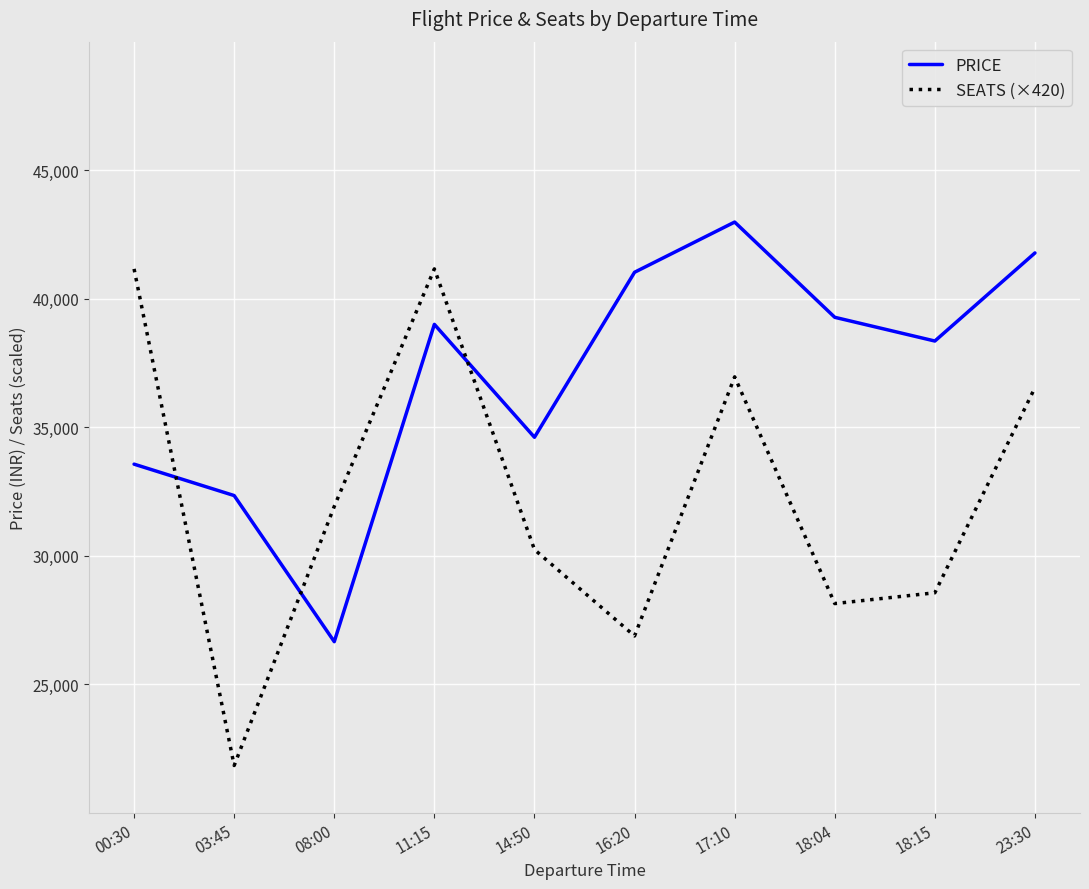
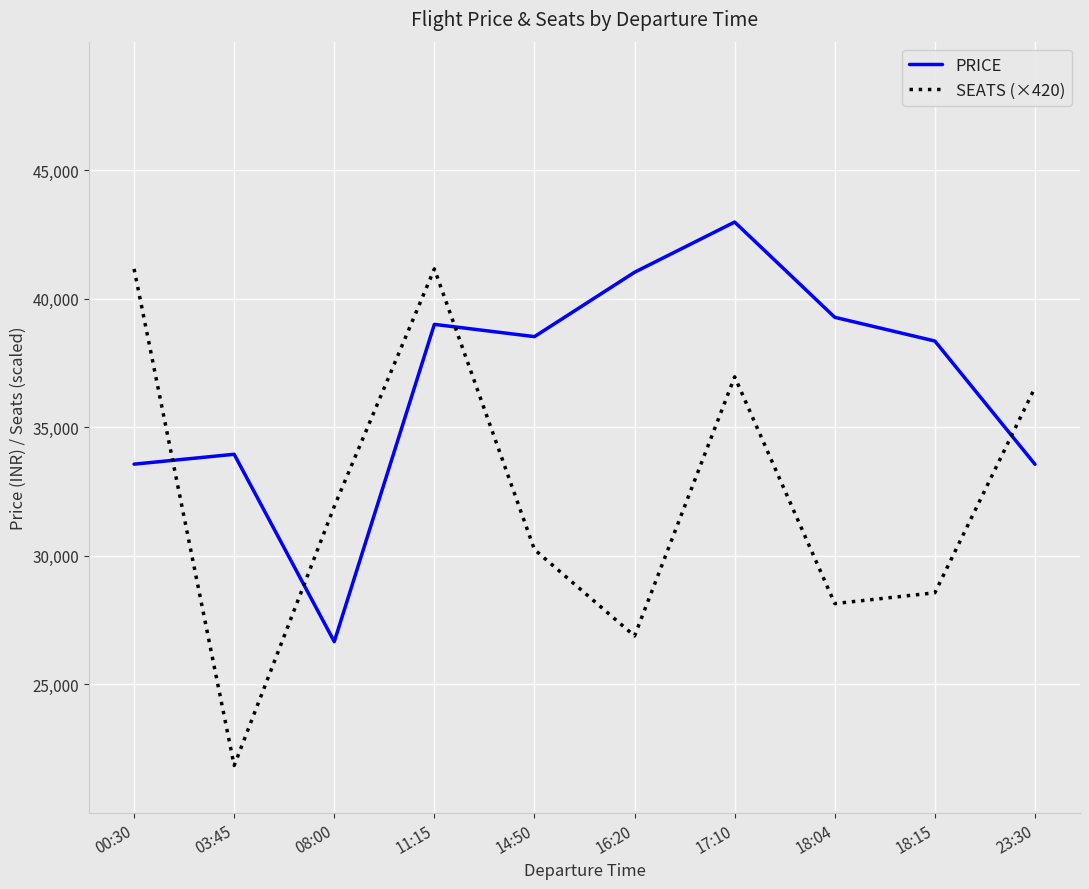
PRICE, 03:45: 32,300 -> 33,900
PRICE, 14:50: 34,600 -> 38,500
PRICE, 23:30: 41,800 -> 33,600
